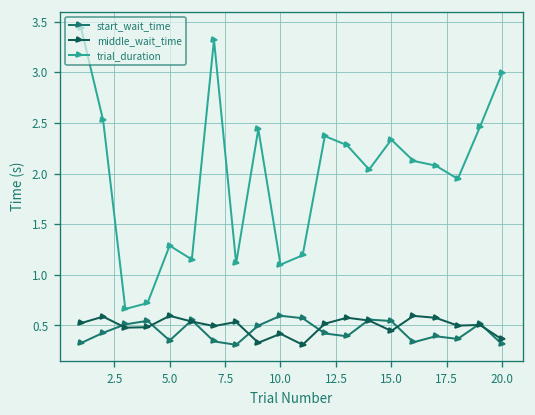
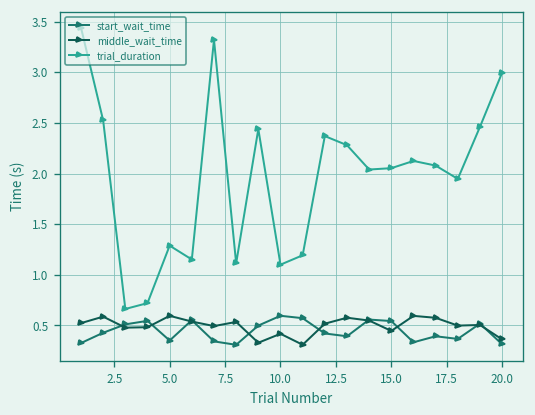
trial_duration, 15.0: 2.3 -> 2.1
